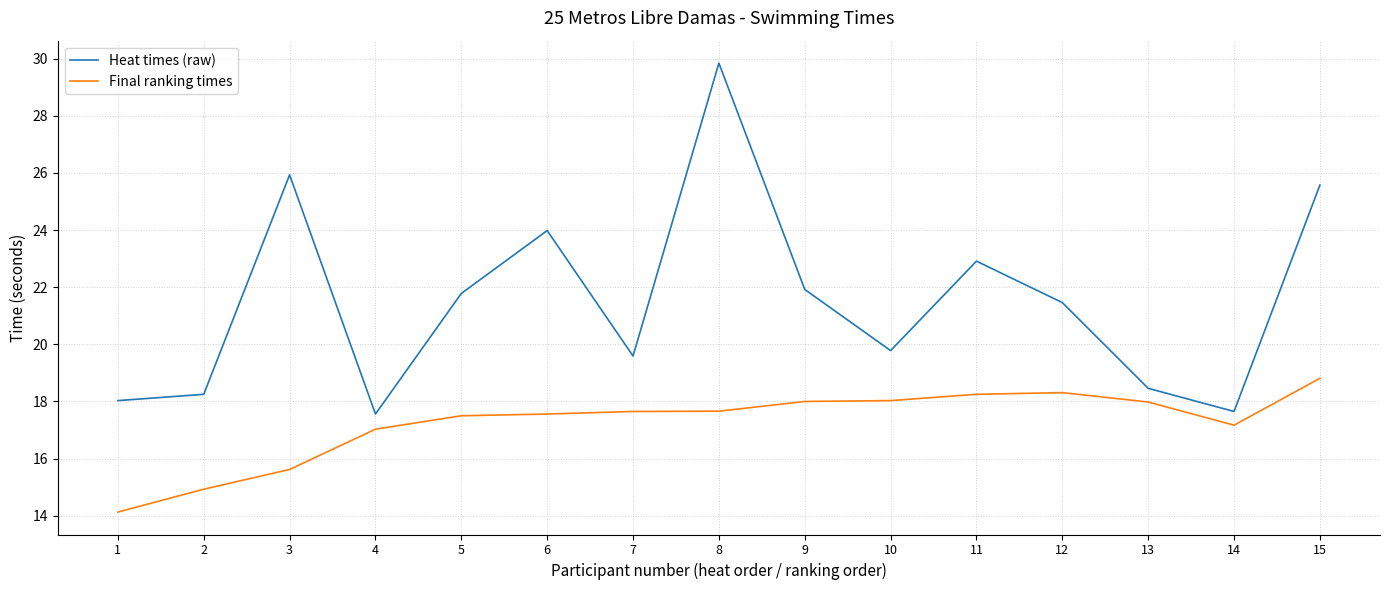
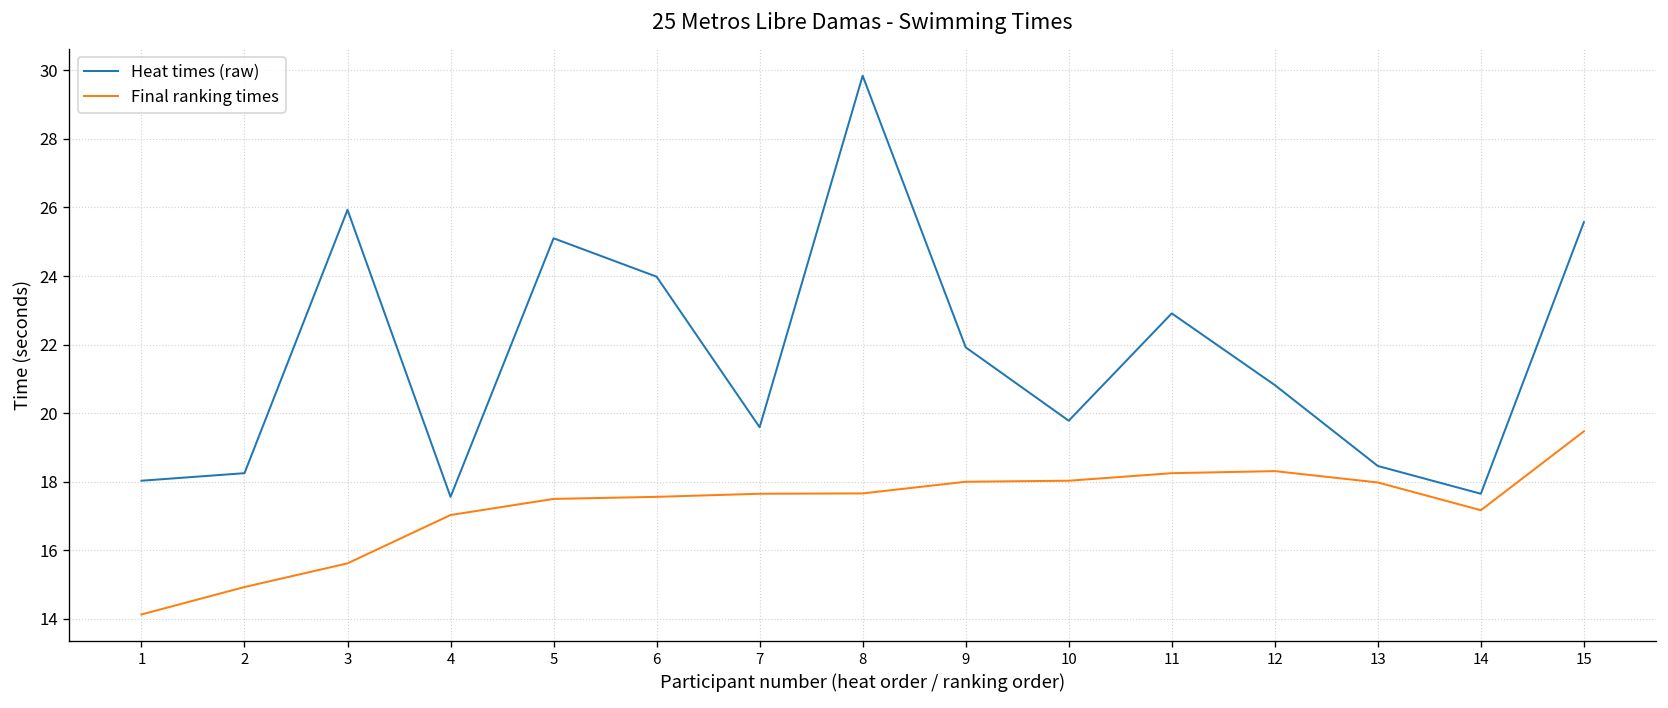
Heat times (raw), 5: 21.8 -> 25.1
Heat times (raw), 12: 21.5 -> 20.8
Final ranking times, 15: 18.8 -> 19.5
